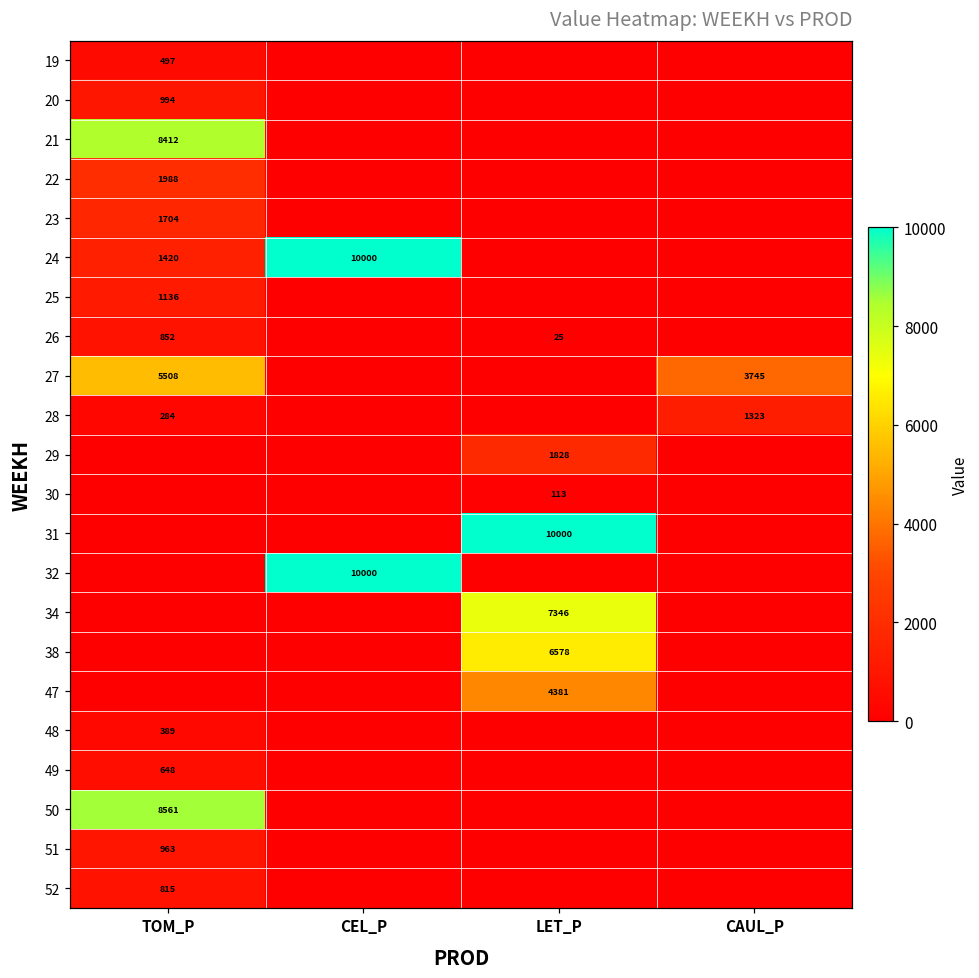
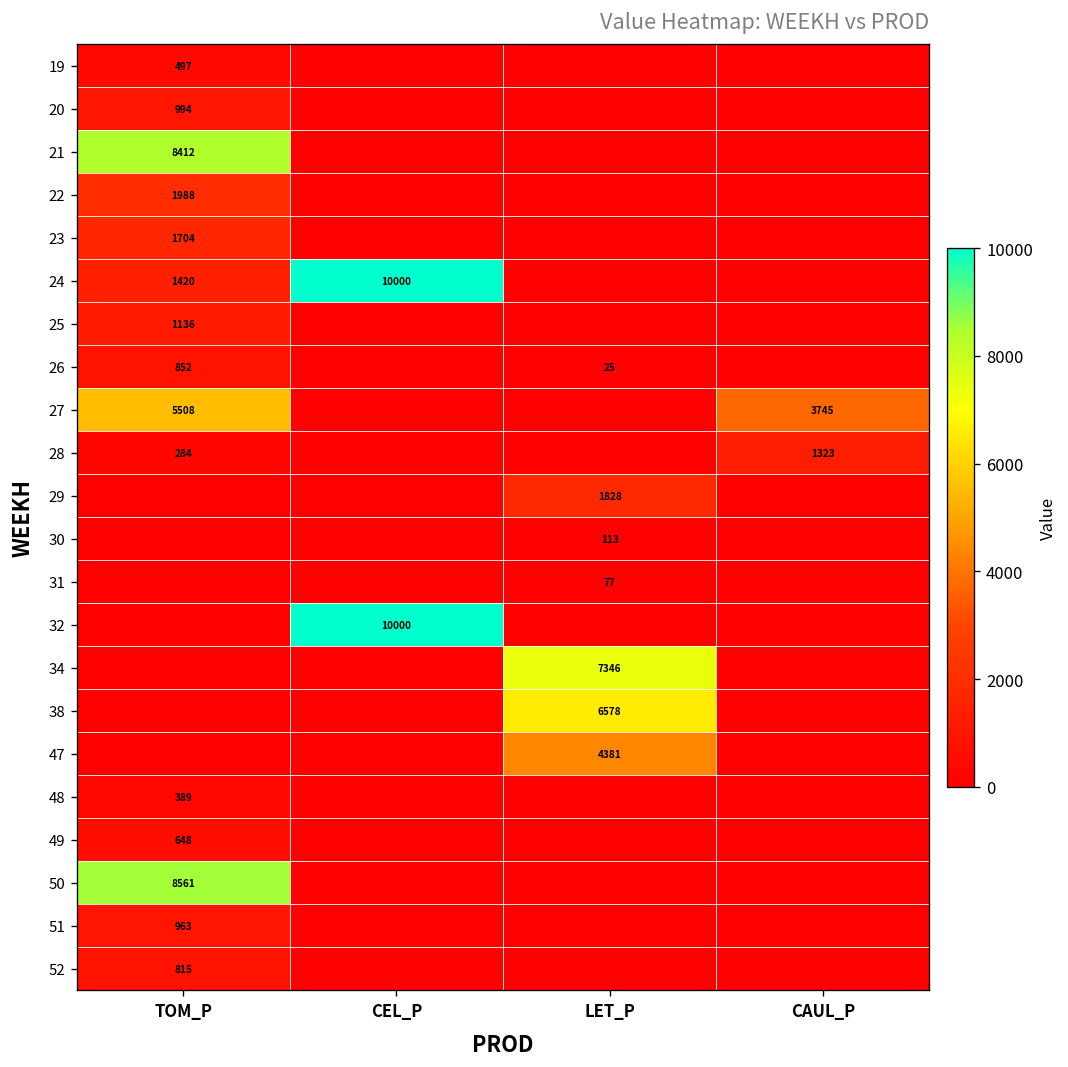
31, LET_P: 10000 -> 77
